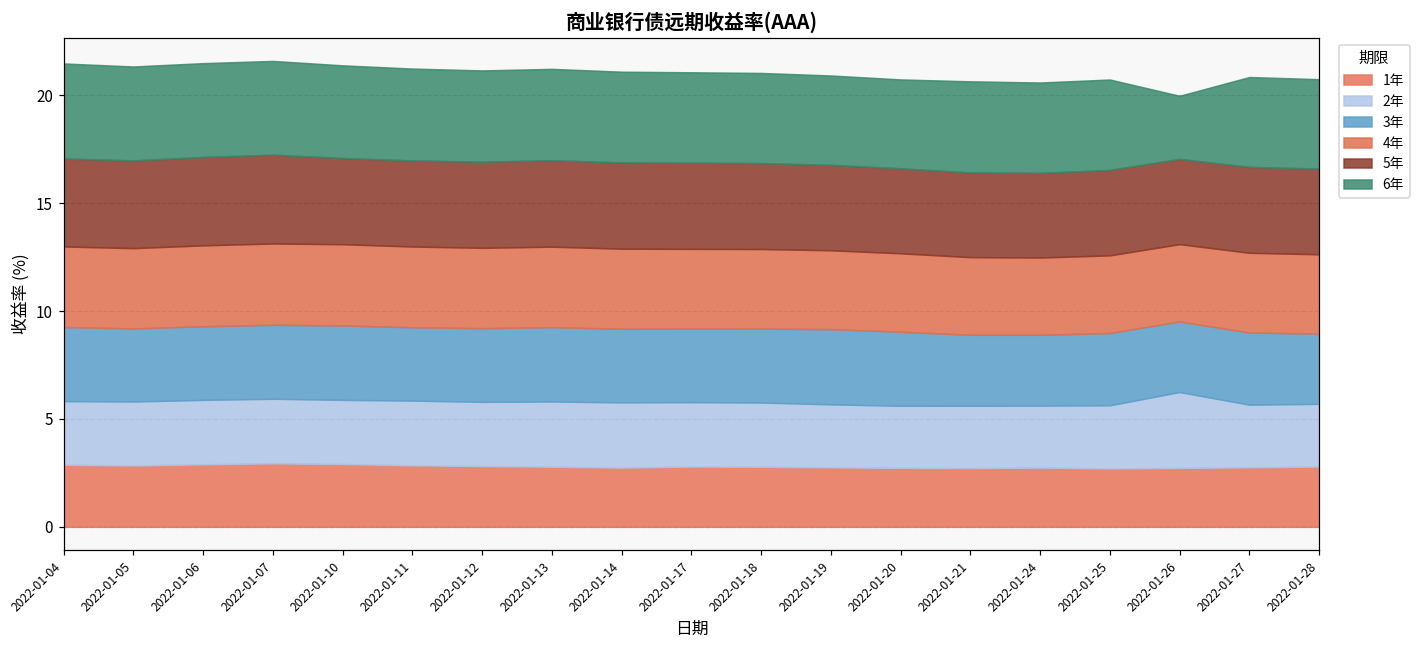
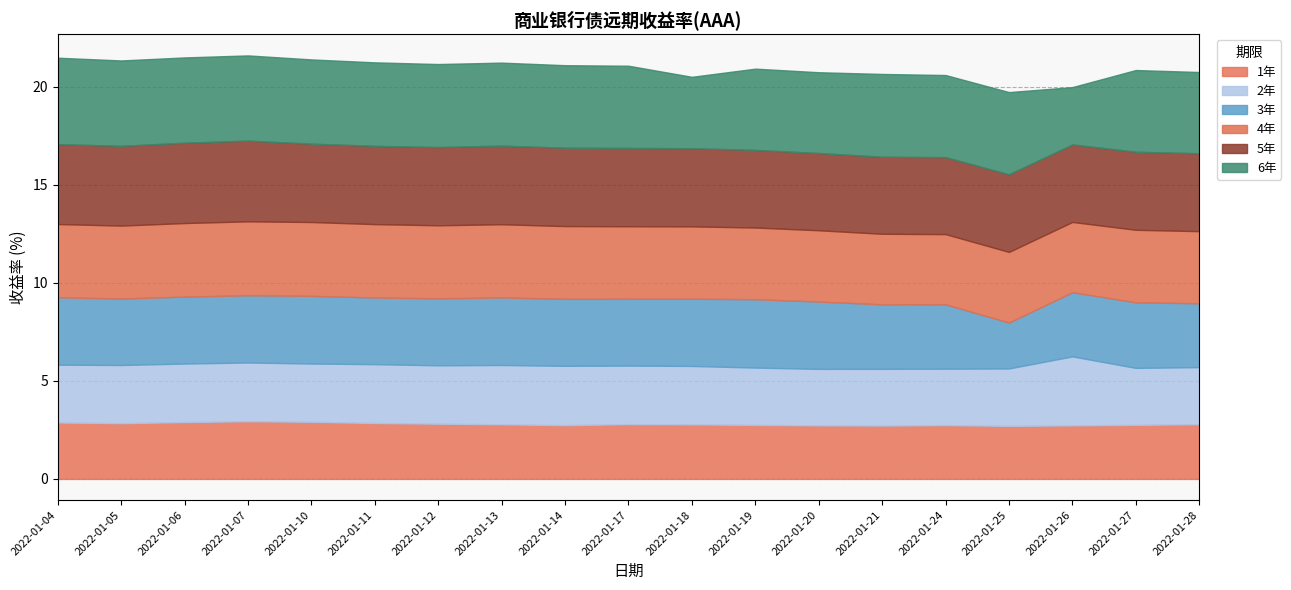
6年, 2022-01-18: 4.2 -> 3.6
3年, 2022-01-25: 3.4 -> 2.3
